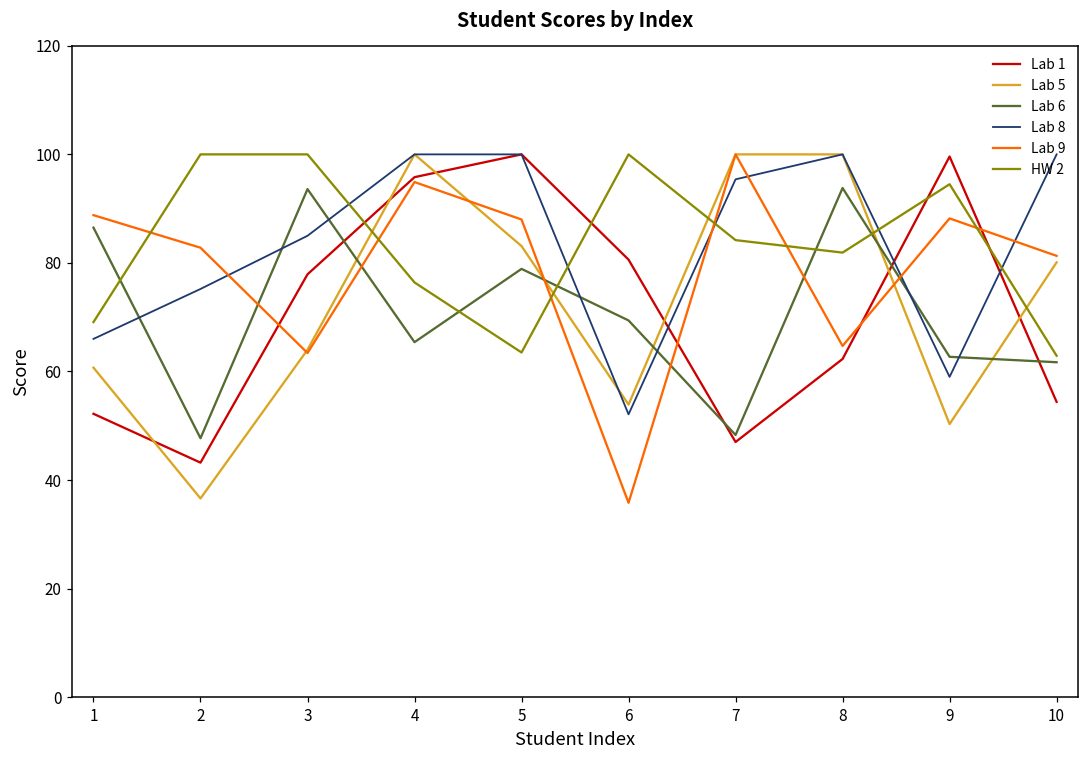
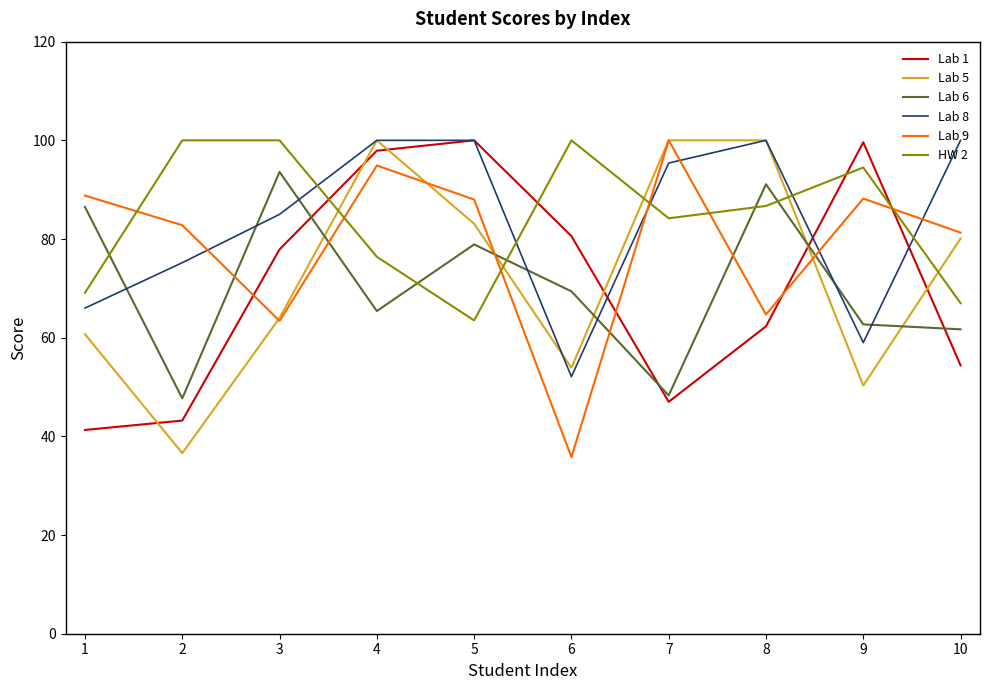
Lab 1, 1: 52 -> 41
Lab 1, 4: 96 -> 98
Lab 6, 8: 94 -> 91
HW 2, 8: 82 -> 87
HW 2, 10: 63 -> 67
